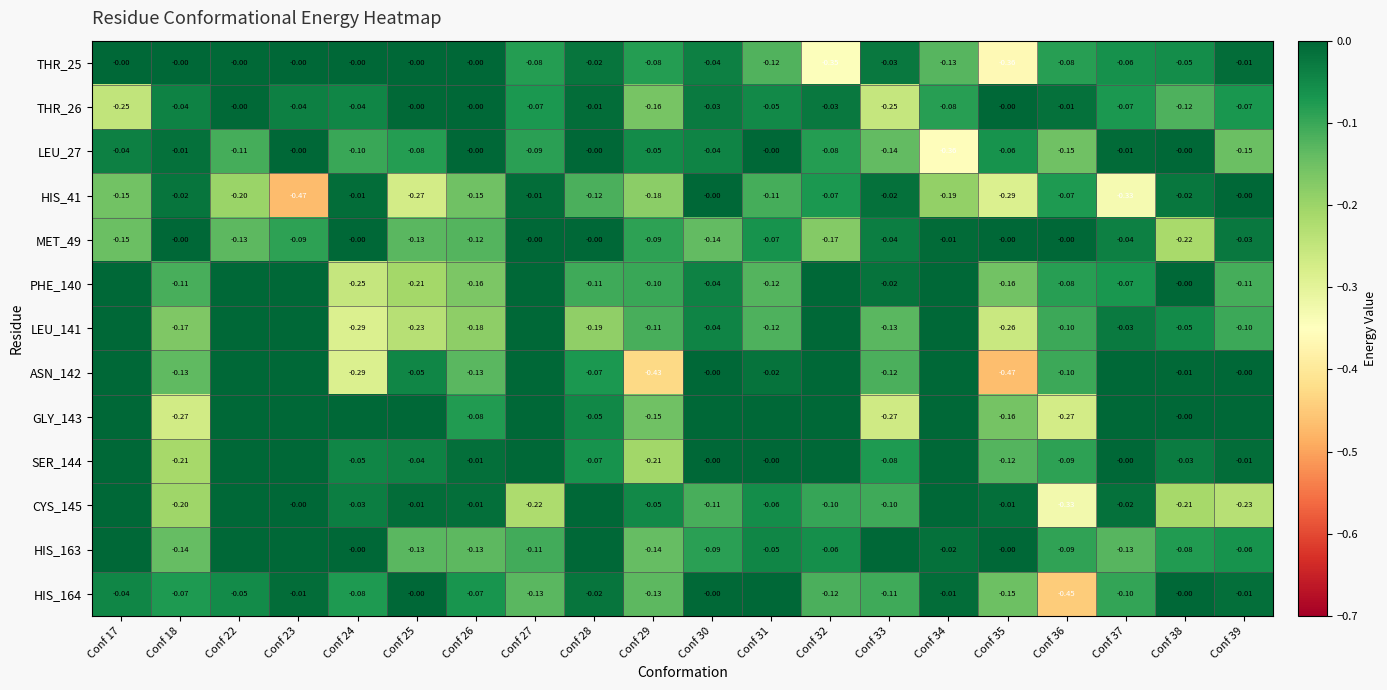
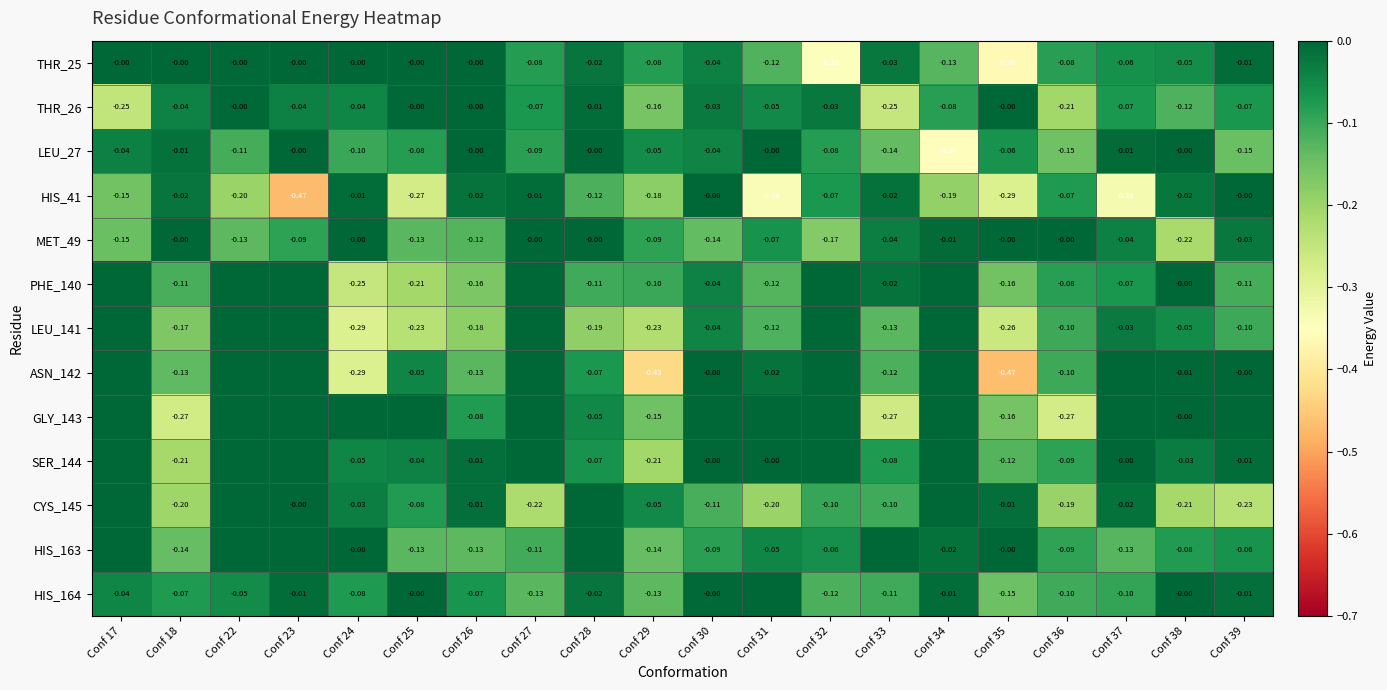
THR_26, Conf 36: -0.01 -> -0.21
HIS_41, Conf 26: -0.15 -> -0.02
HIS_41, Conf 31: -0.11 -> -0.34
LEU_141, Conf 29: -0.11 -> -0.23
CYS_145, Conf 25: -0.01 -> -0.08
CYS_145, Conf 31: -0.06 -> -0.20
CYS_145, Conf 36: -0.33 -> -0.19
HIS_164, Conf 36: -0.45 -> -0.10
